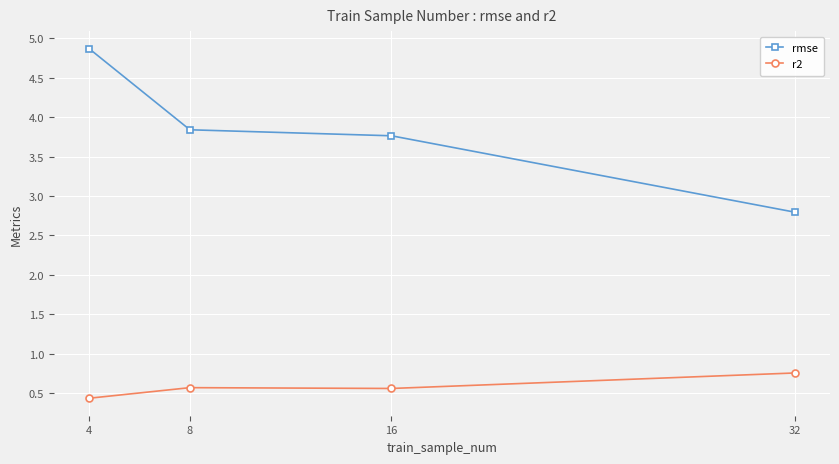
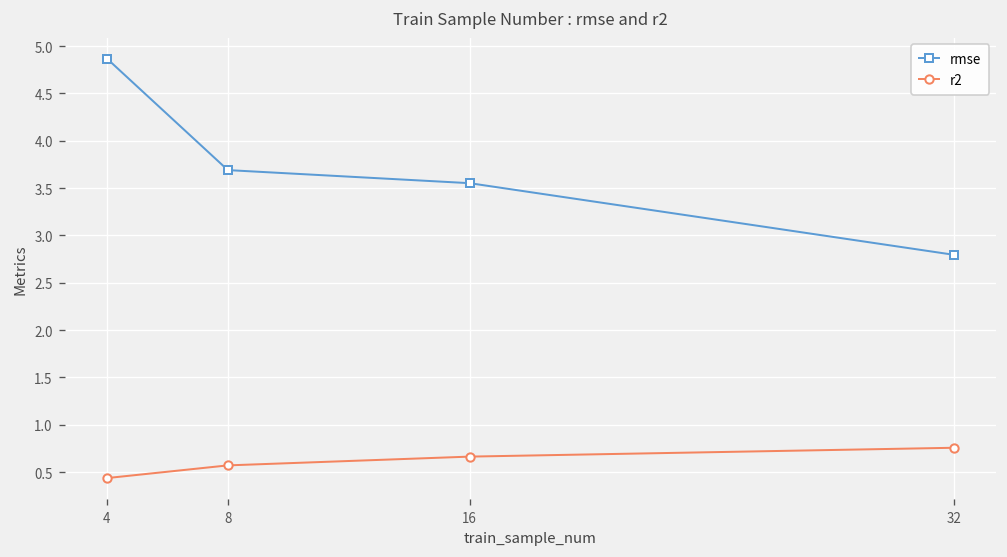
rmse, 8: 3.8 -> 3.7
rmse, 16: 3.8 -> 3.6
r2, 16: 0.6 -> 0.7
